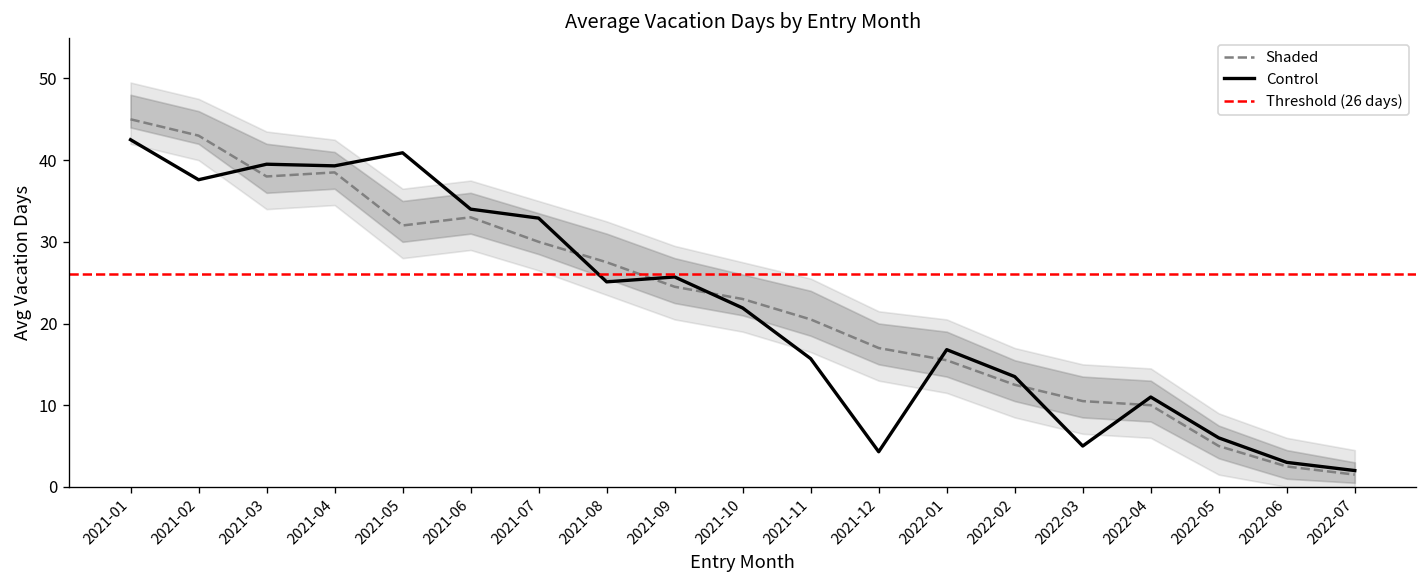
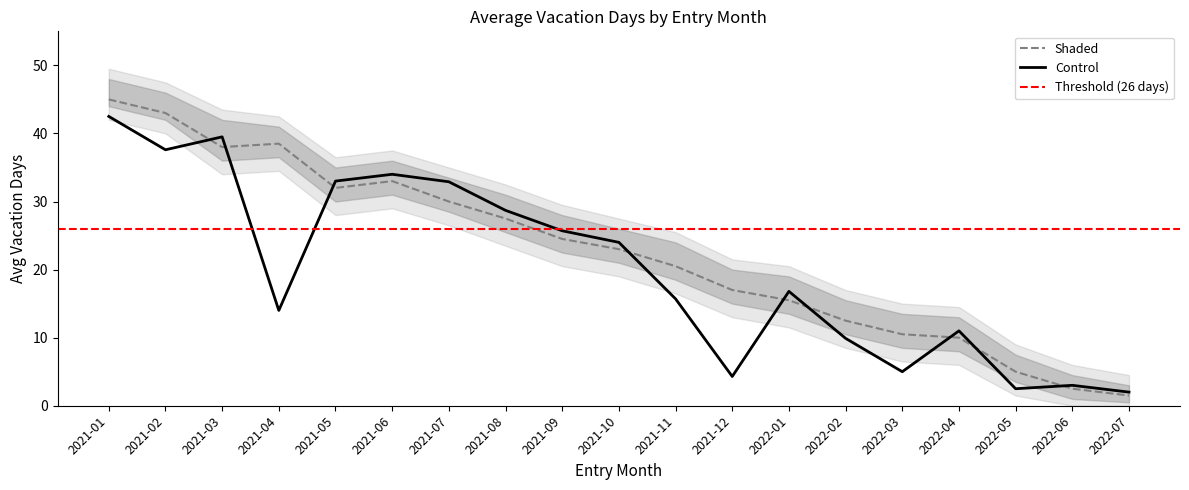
Control, 2021-04: 39 -> 14
Control, 2021-05: 41 -> 33
Control, 2021-08: 25 -> 29
Control, 2021-10: 22 -> 24
Control, 2022-02: 14 -> 10
Control, 2022-05: 6 -> 3
